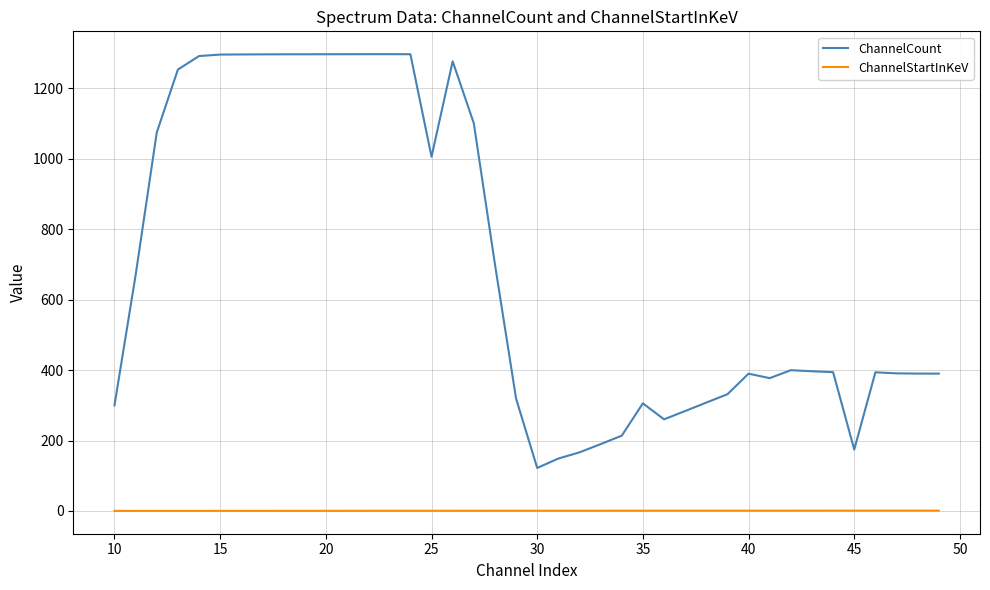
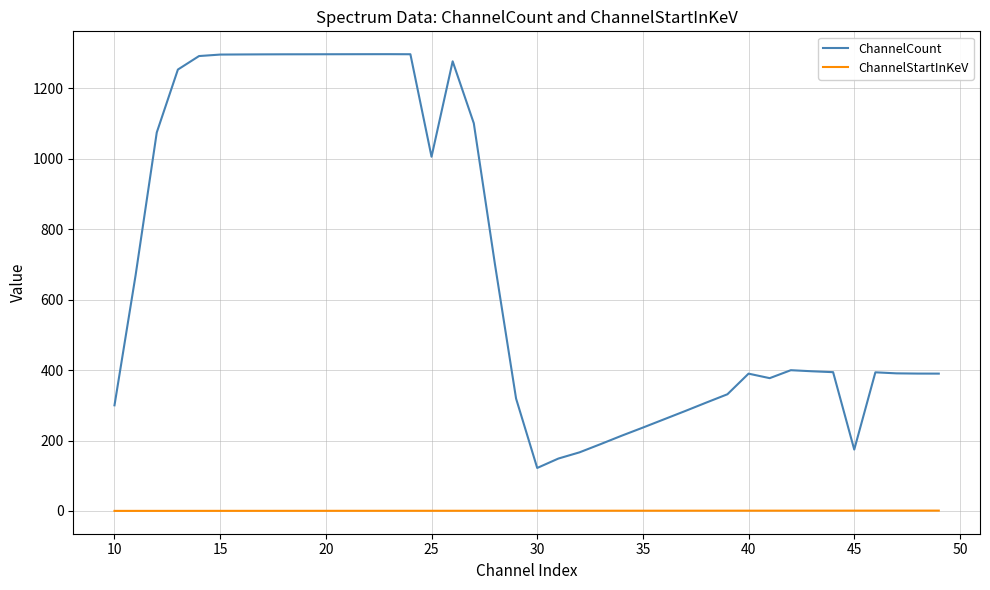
ChannelCount, 35: 310 -> 240
